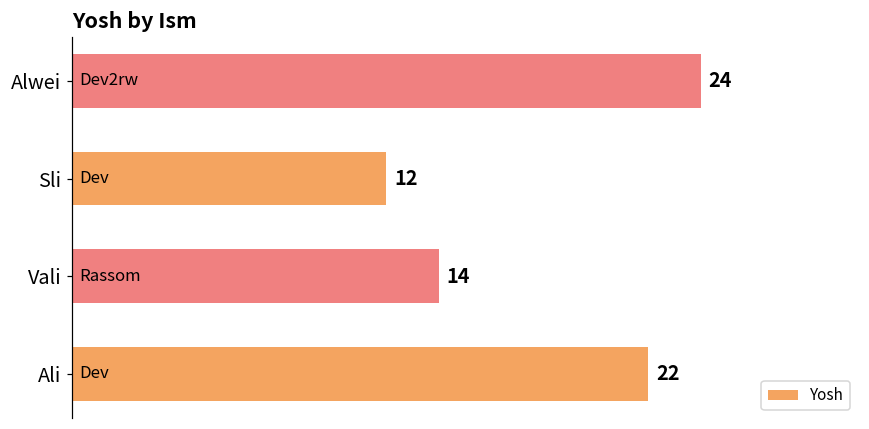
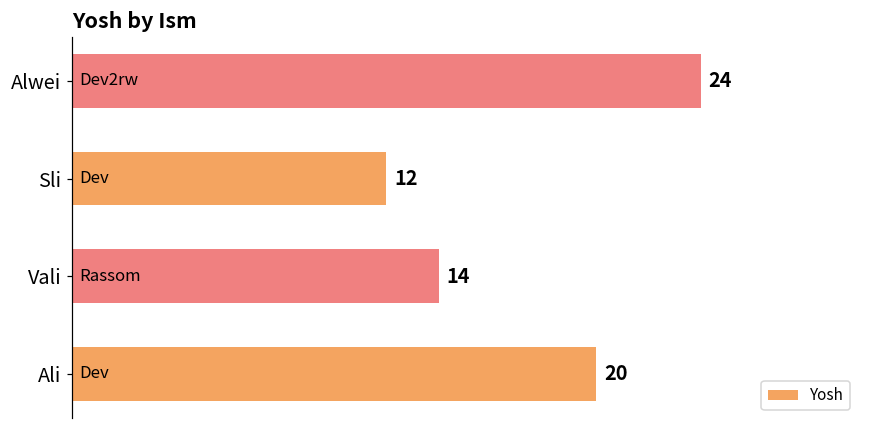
Ali: 22 -> 20
